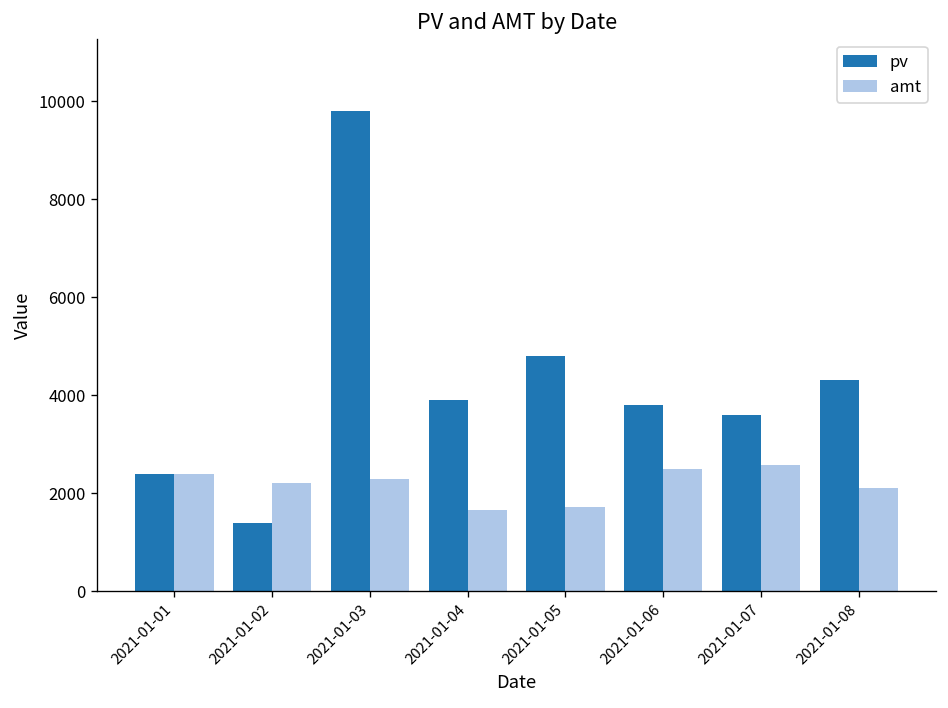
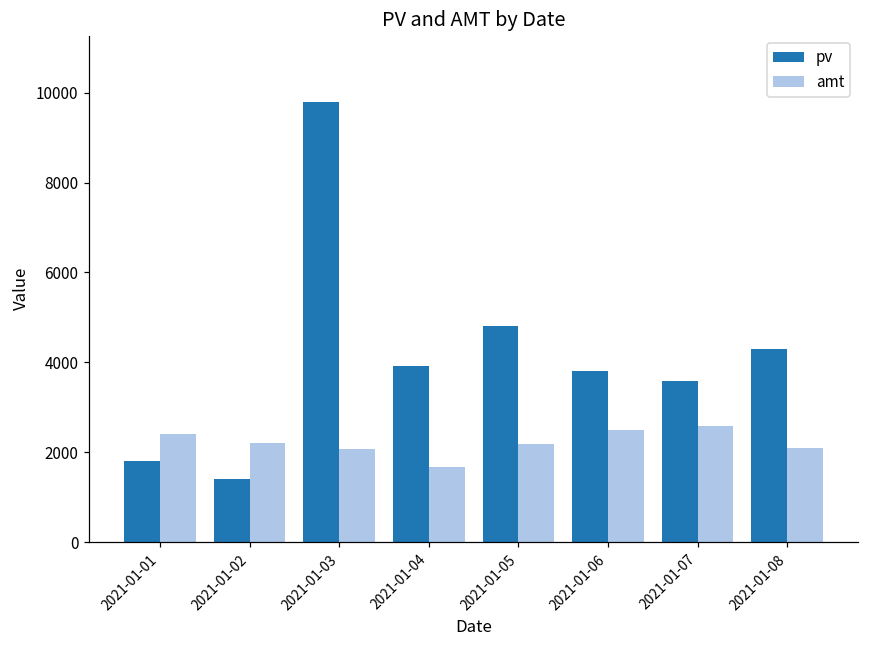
pv, 2021-01-01: 2400 -> 1800
amt, 2021-01-03: 2300 -> 2100
amt, 2021-01-05: 1700 -> 2200
